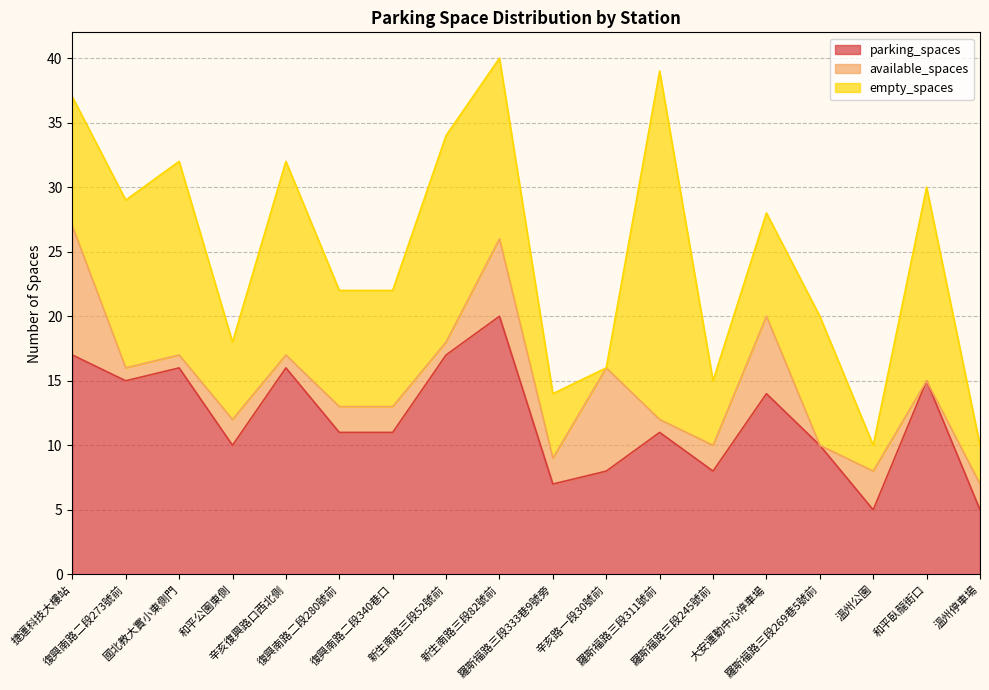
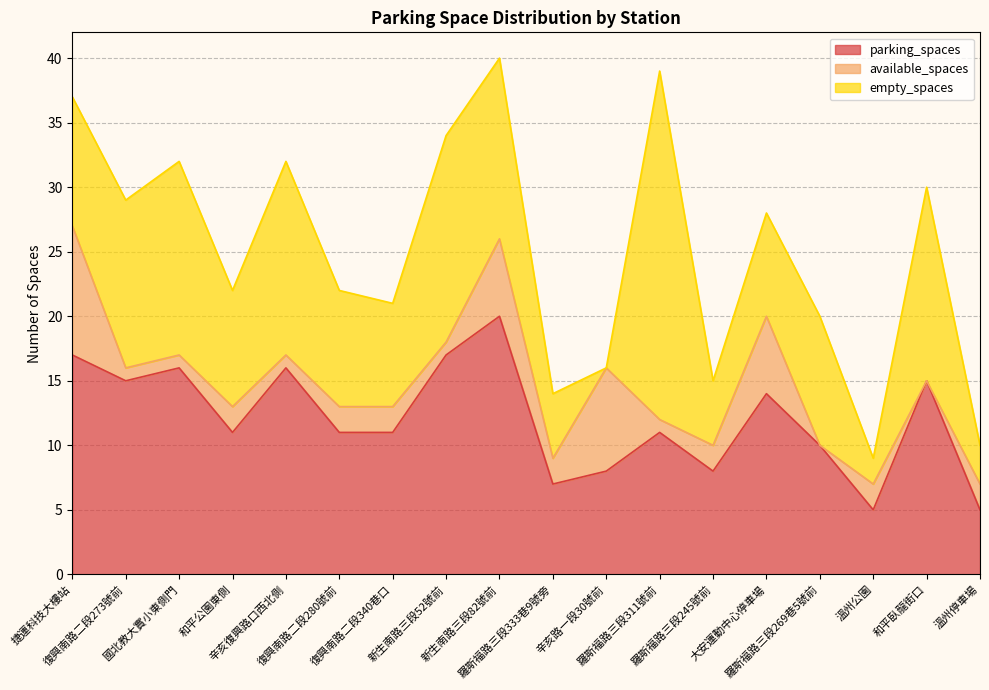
parking_spaces, 和平公園東側: 10 -> 11
empty_spaces, 和平公園東側: 6 -> 9
empty_spaces, 復興南路二段340巷口: 9 -> 8
available_spaces, 溫州公園: 3 -> 2
